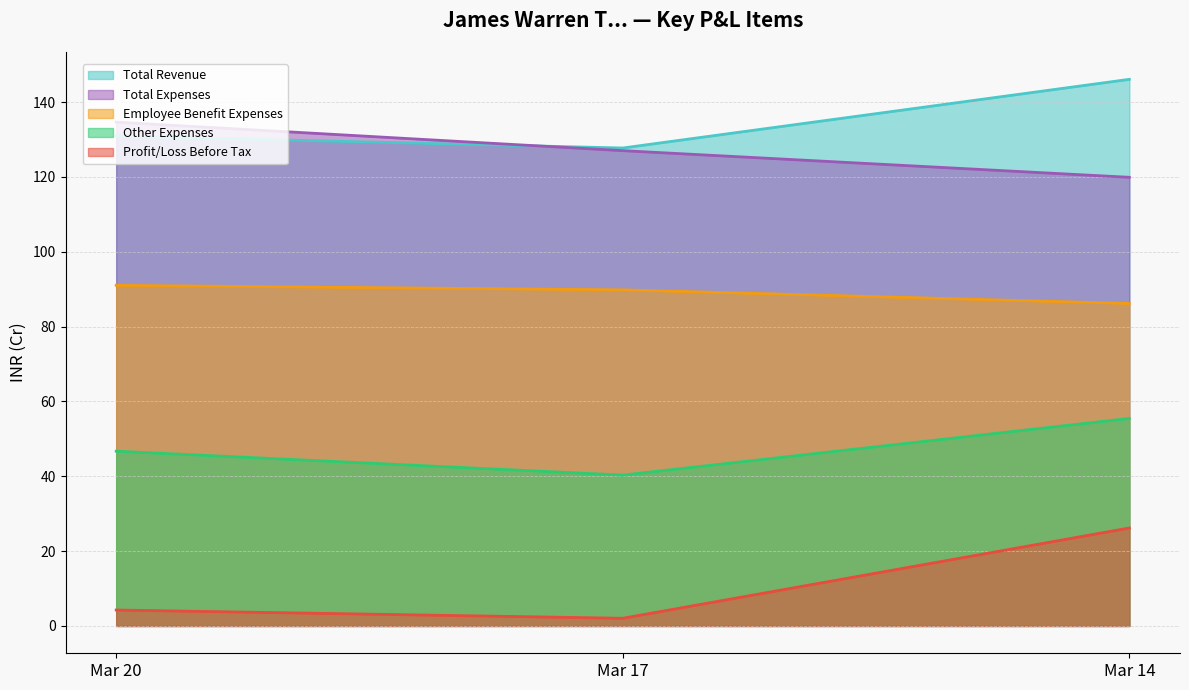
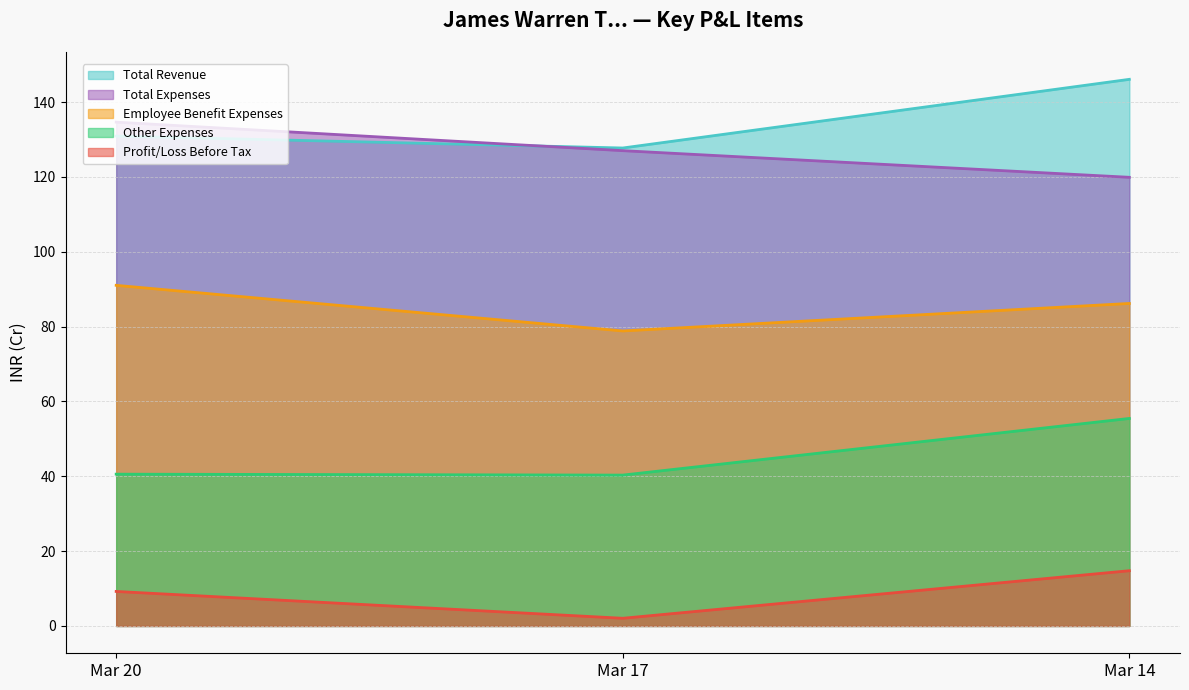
Other Expenses, Mar 20: 47 -> 41
Profit/Loss Before Tax, Mar 20: 4 -> 9
Employee Benefit Expenses, Mar 17: 90 -> 79
Profit/Loss Before Tax, Mar 14: 26 -> 15
